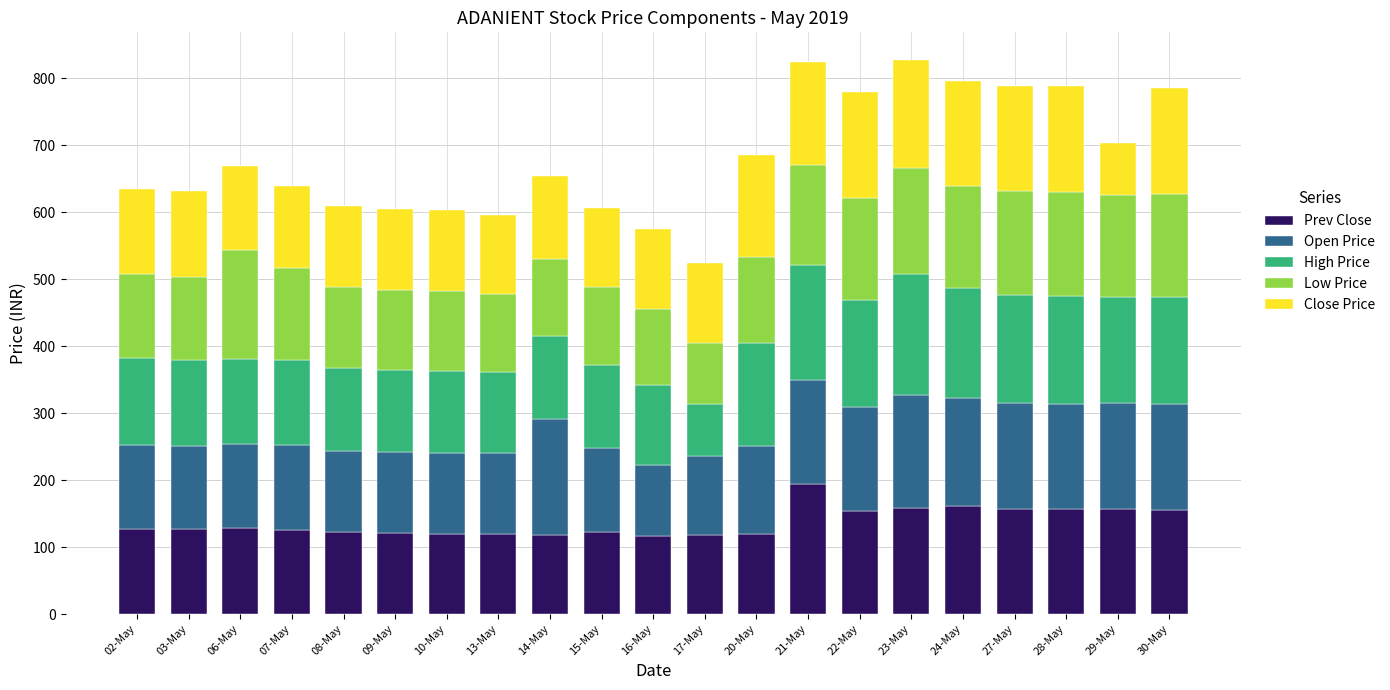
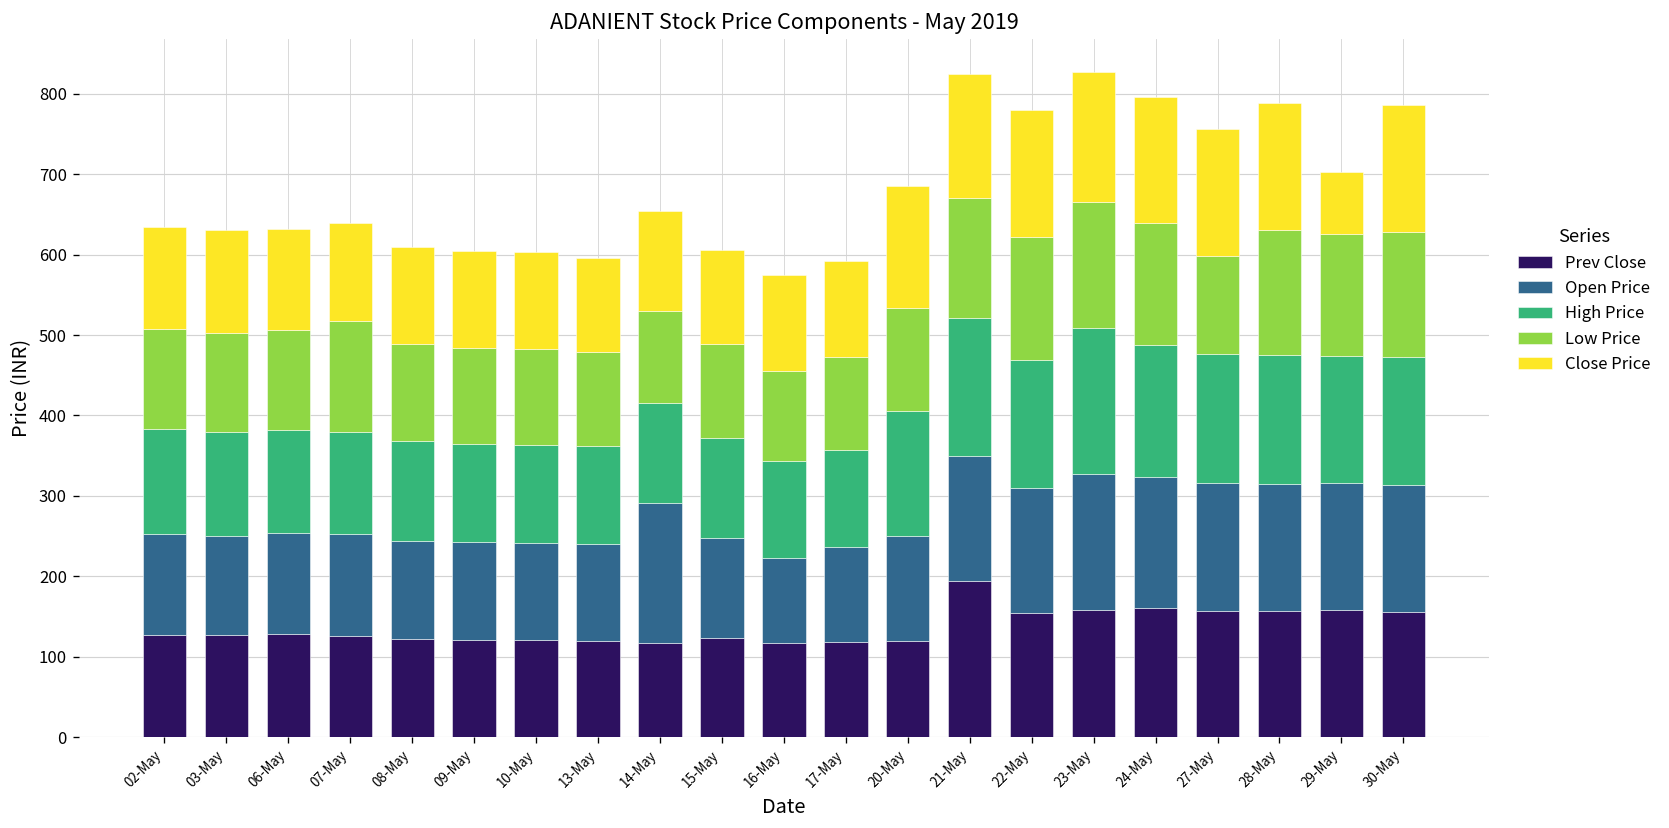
Low Price, 06-May: 160 -> 130
High Price, 17-May: 80 -> 120
Low Price, 17-May: 90 -> 120
Low Price, 27-May: 160 -> 120
